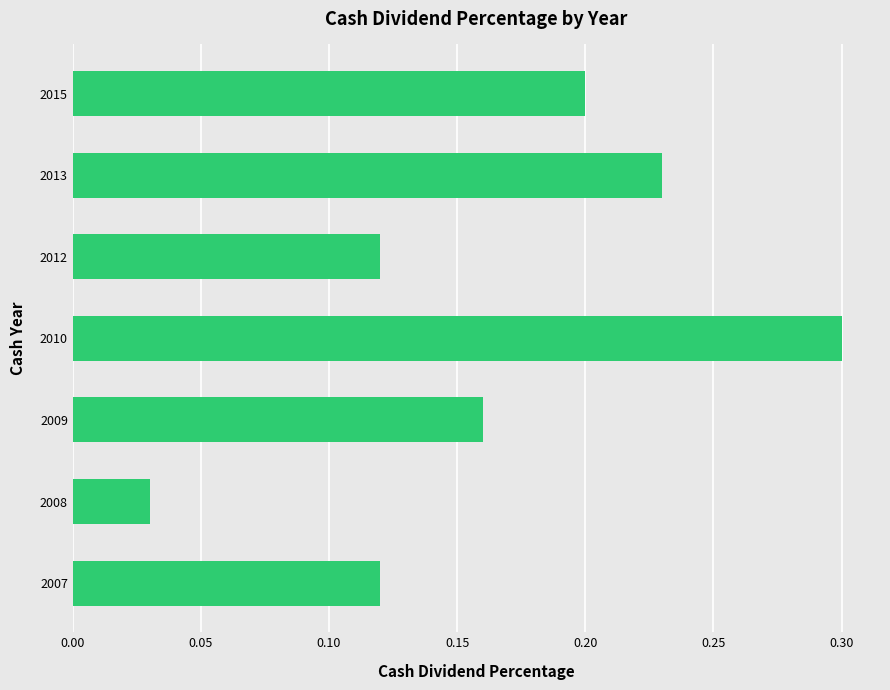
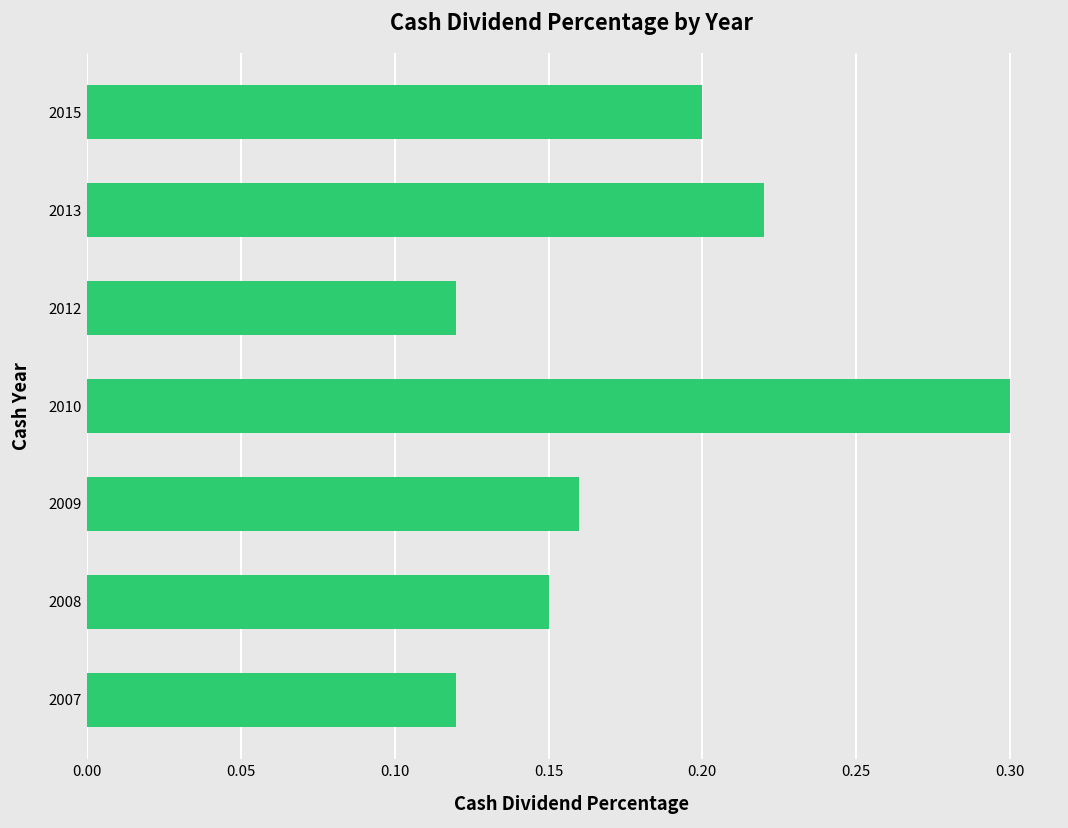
2013: 0.23 -> 0.22
2008: 0.03 -> 0.15
